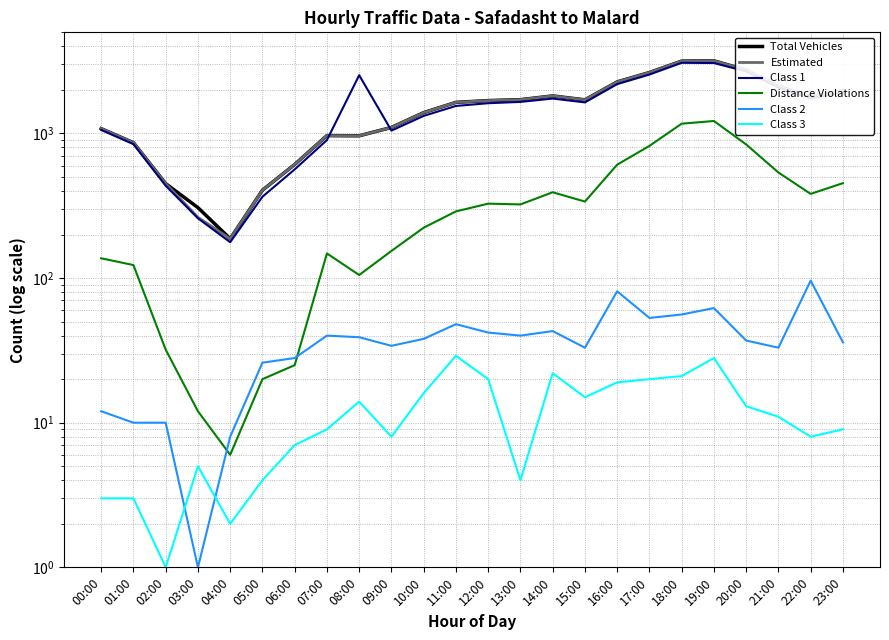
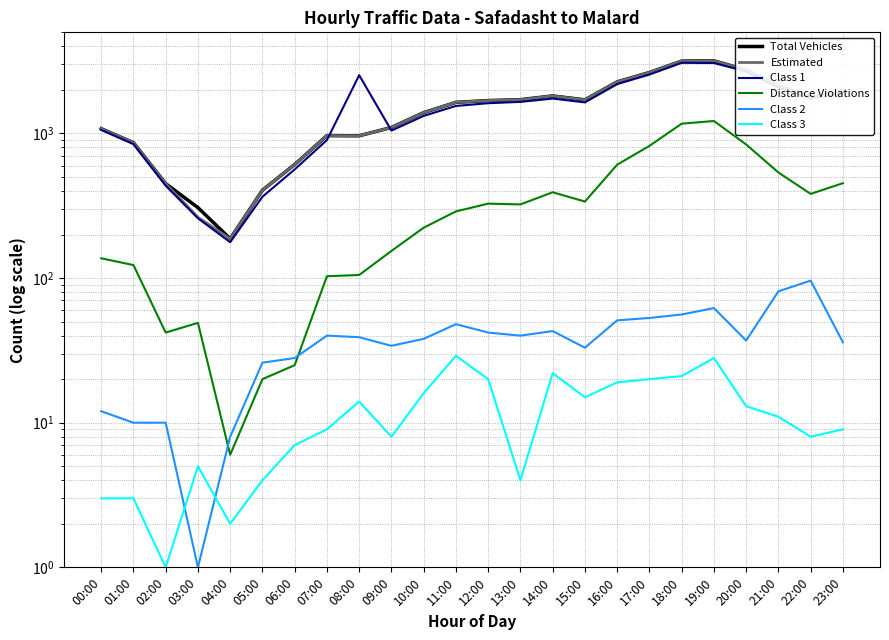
Distance Violations, 02:00: 32 -> 42
Distance Violations, 03:00: 12 -> 49
Distance Violations, 07:00: 150 -> 100
Class 2, 16:00: 80 -> 51
Class 2, 21:00: 33 -> 80
